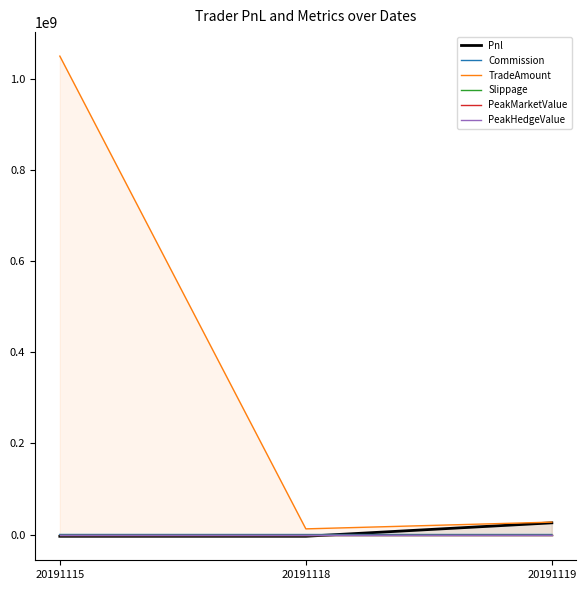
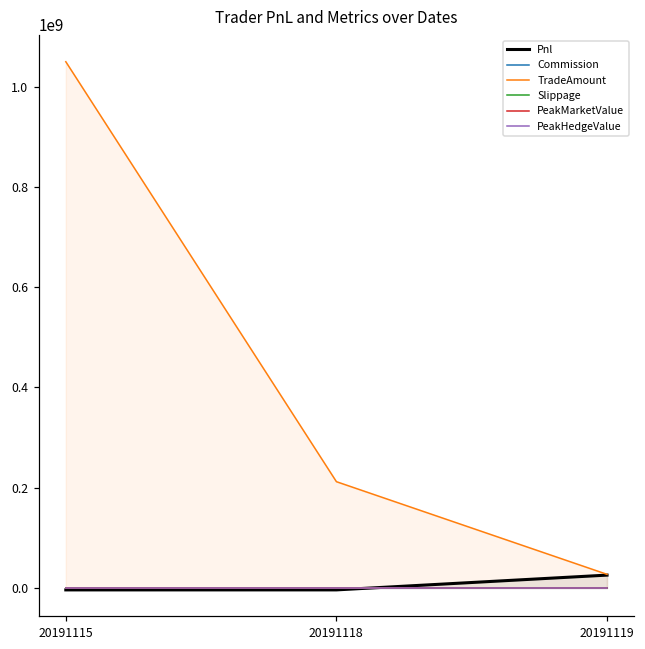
TradeAmount, 20191118: 10000000 -> 210000000
